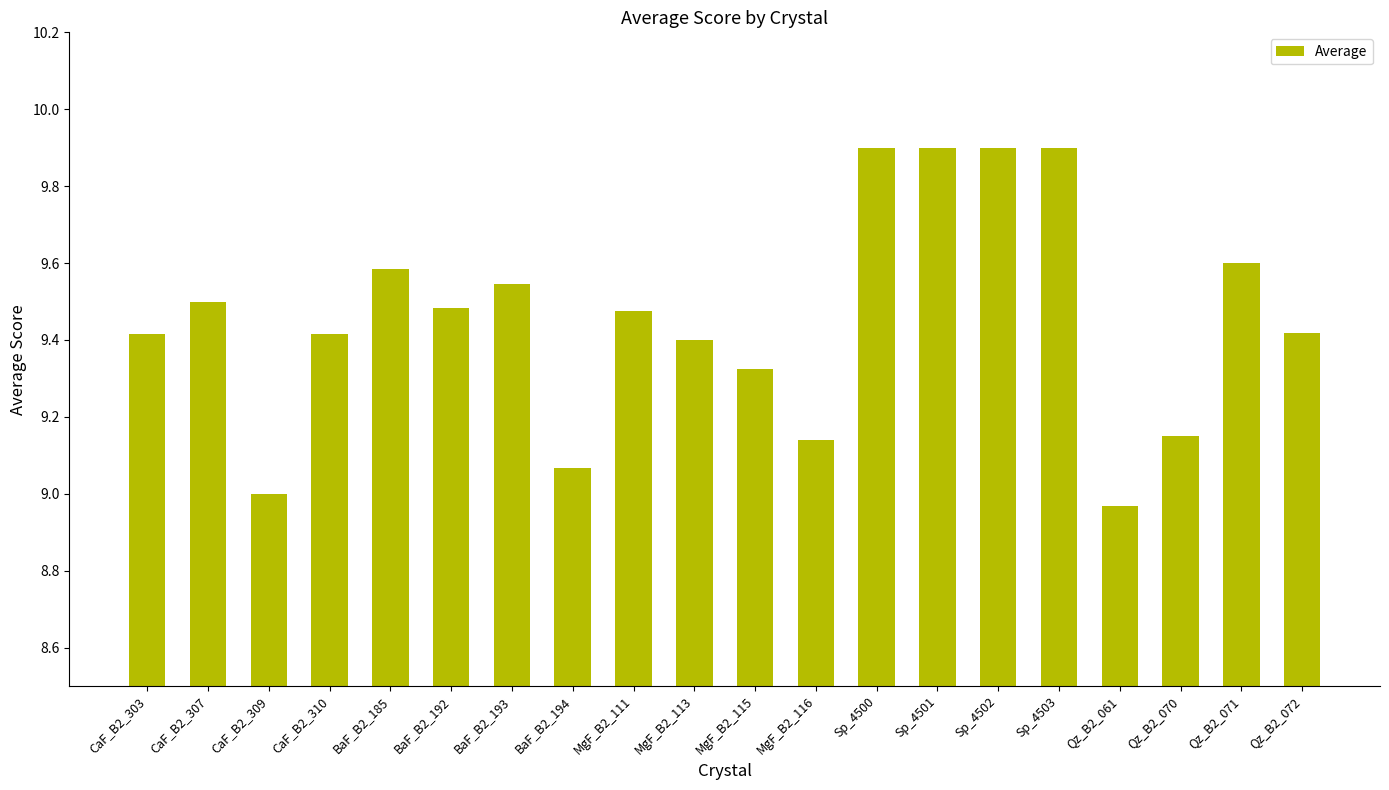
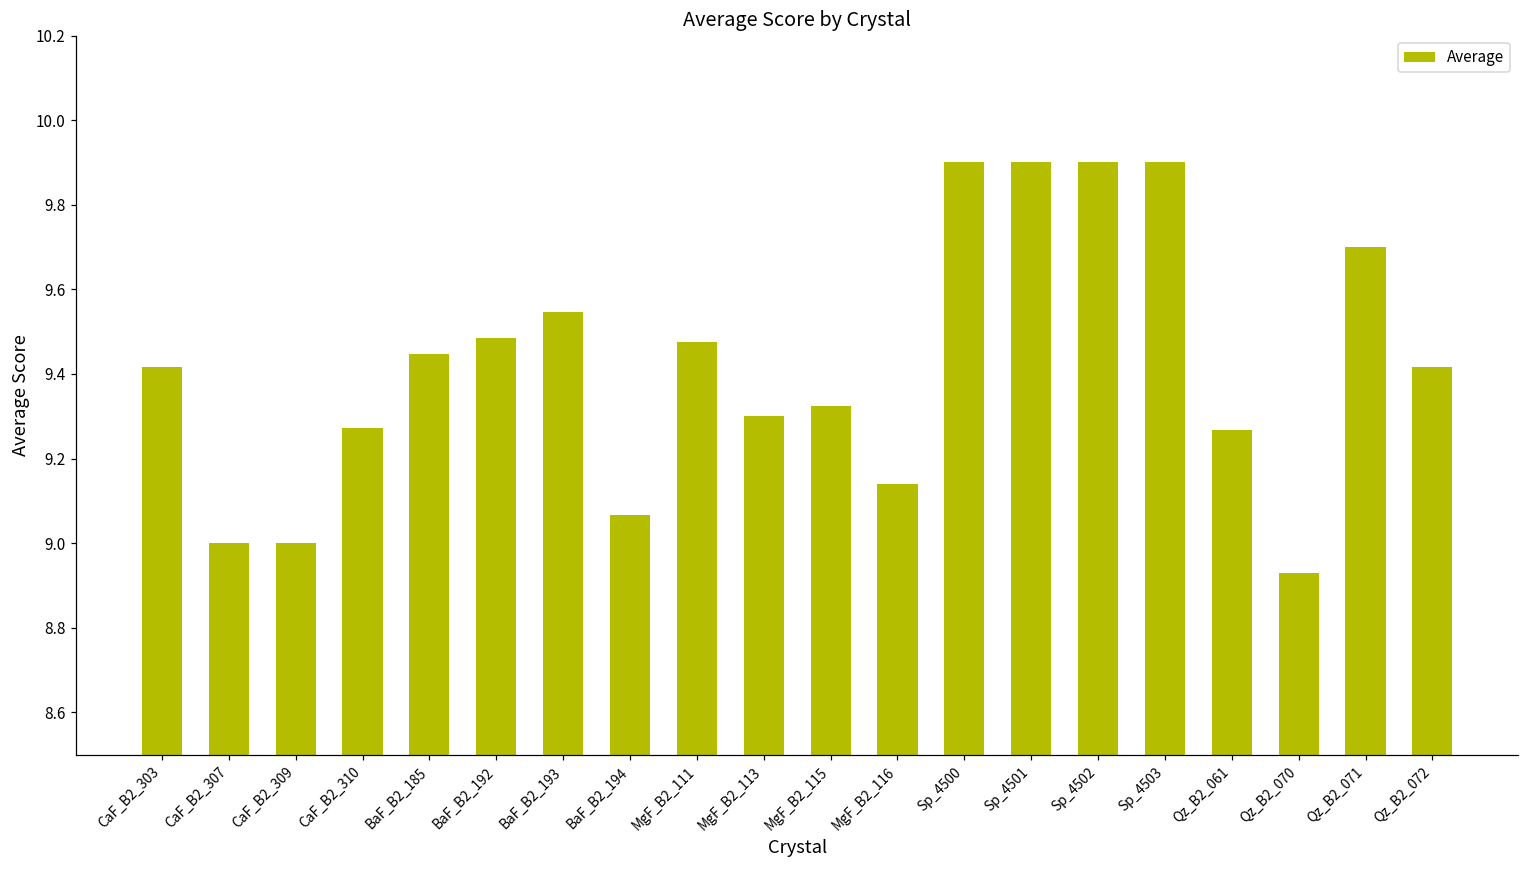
CaF_B2_307: 9.5 -> 9.0
CaF_B2_310: 9.42 -> 9.27
BaF_B2_185: 9.58 -> 9.45
MgF_B2_113: 9.4 -> 9.3
Qz_B2_061: 8.97 -> 9.27
Qz_B2_070: 9.15 -> 8.93
Qz_B2_071: 9.6 -> 9.7
